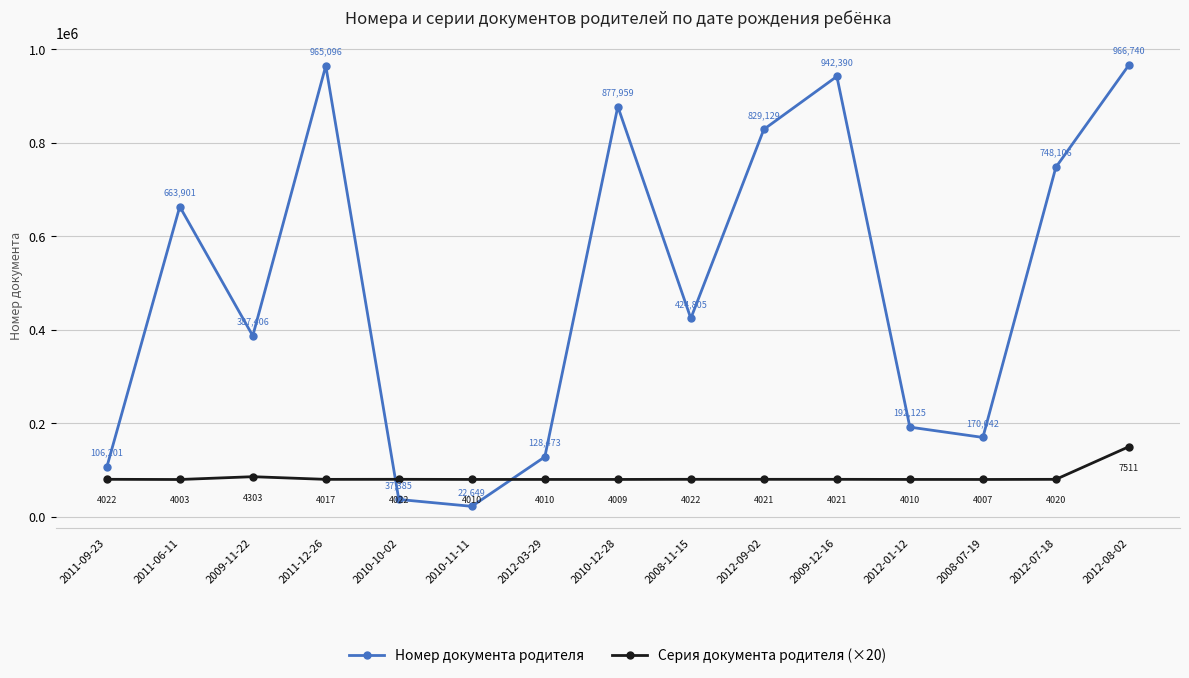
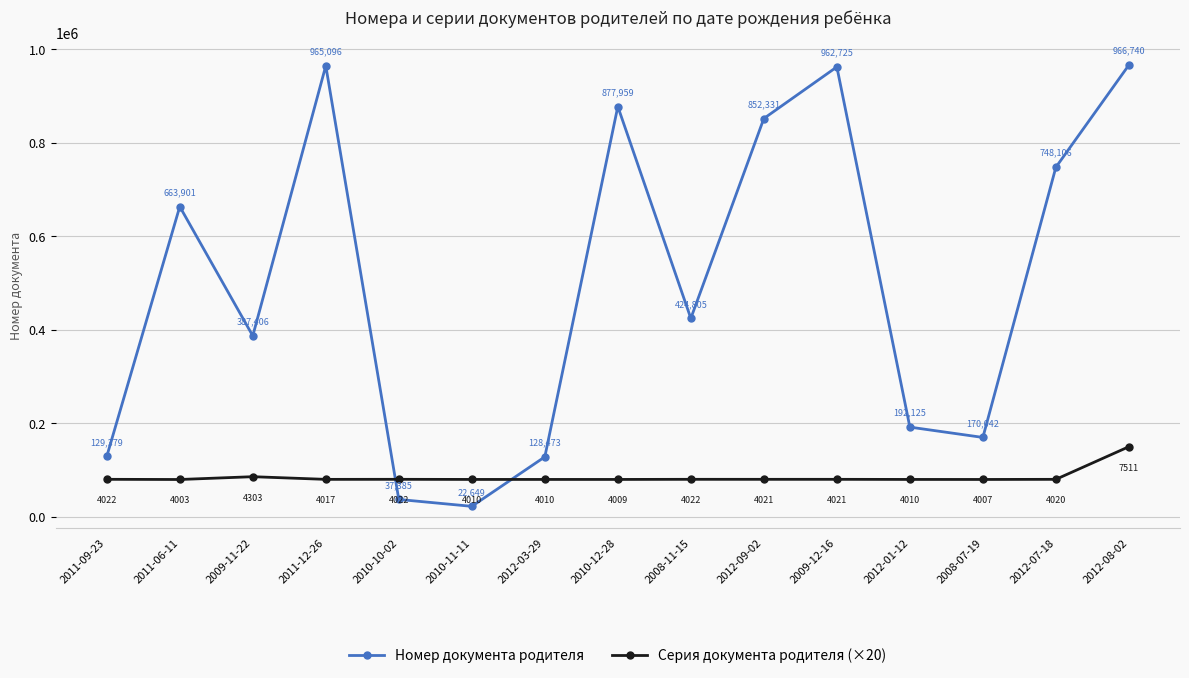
Номер документа родителя, 2011-09-23: 106,201 -> 129,379
Номер документа родителя, 2012-09-02: 829,129 -> 852,331
Номер документа родителя, 2009-12-16: 942,390 -> 962,725
